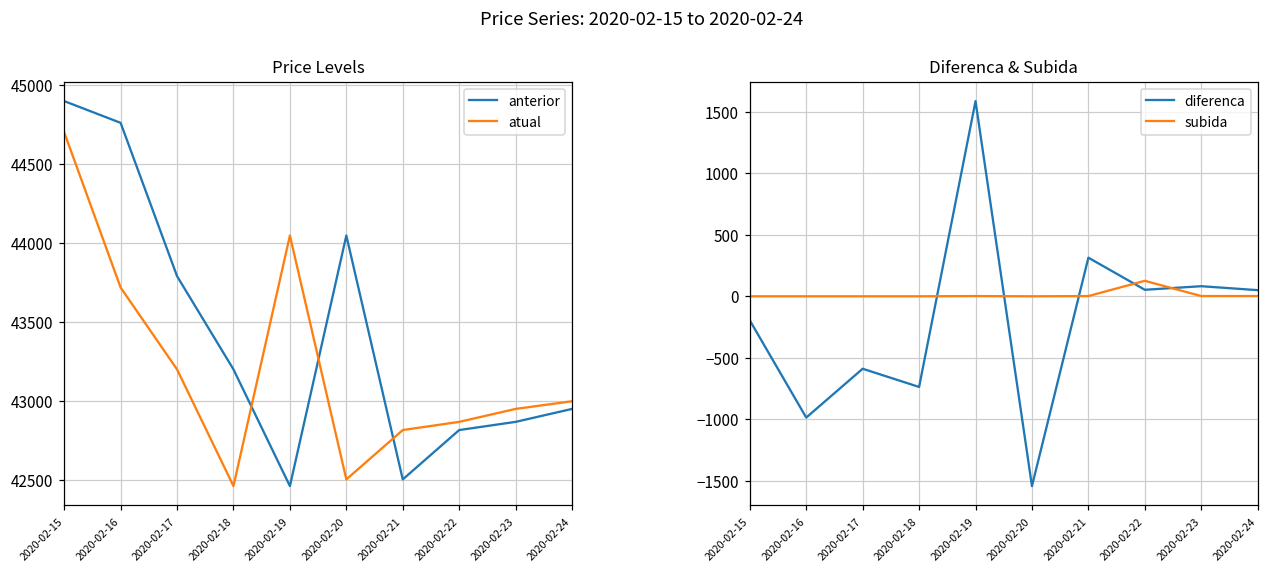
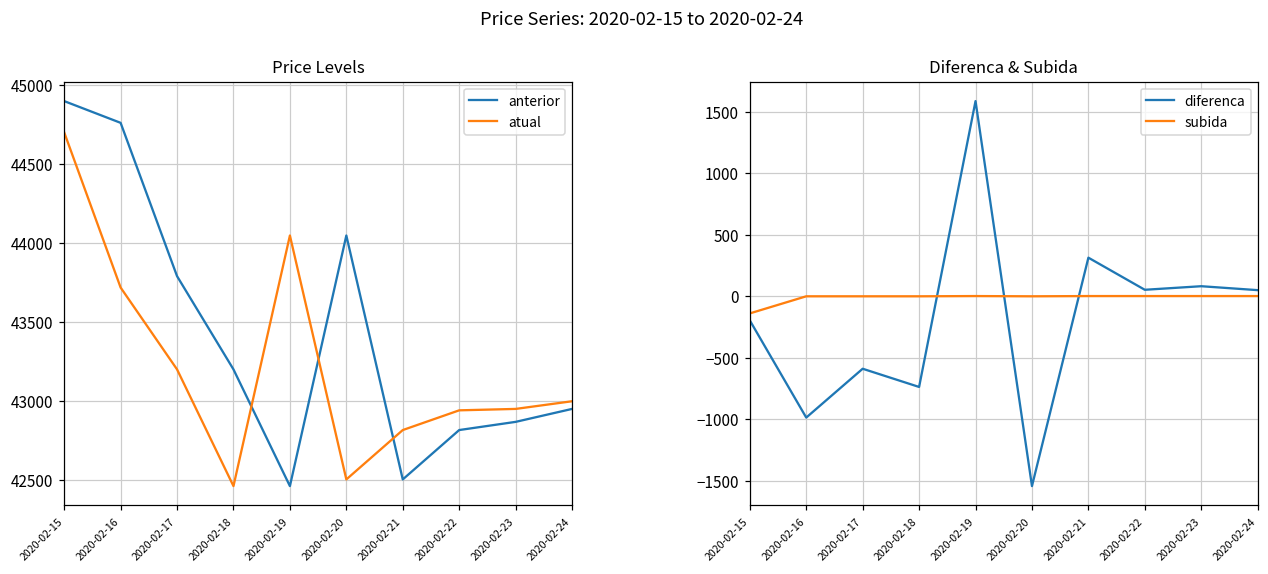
Price Levels, atual, 2020-02-22: 42870 -> 42940
Diferenca & Subida, subida, 2020-02-15: 0 -> -140
Diferenca & Subida, subida, 2020-02-22: 130 -> 0
